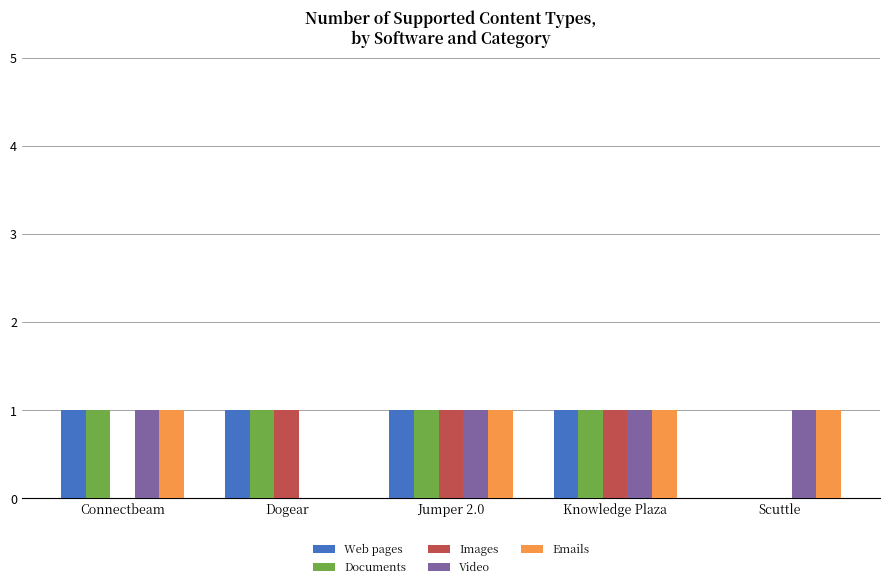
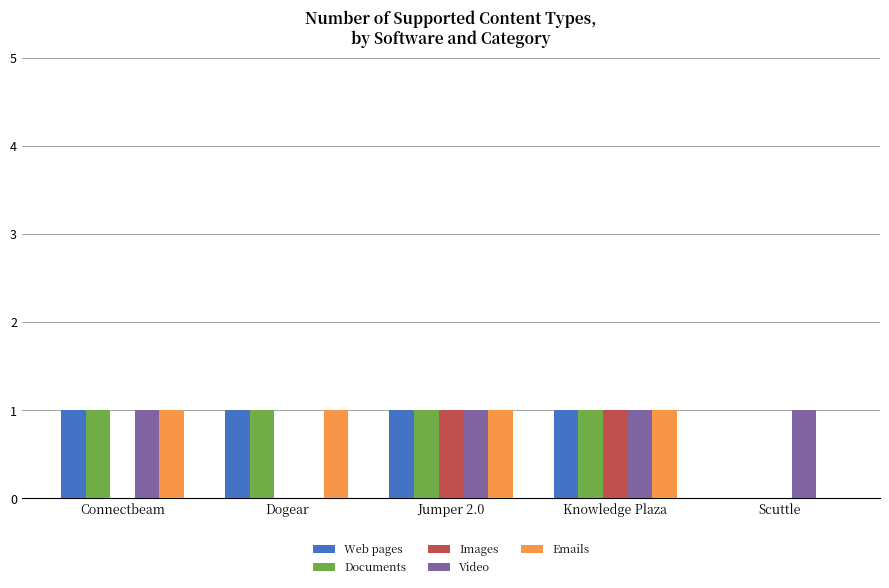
Images, Dogear: 1 -> 0
Emails, Dogear: 0 -> 1
Emails, Scuttle: 1 -> 0
